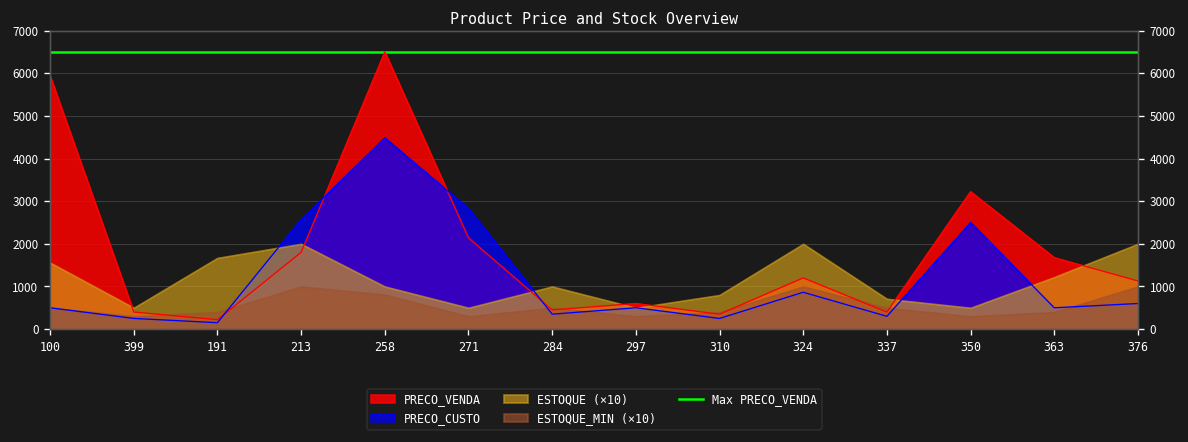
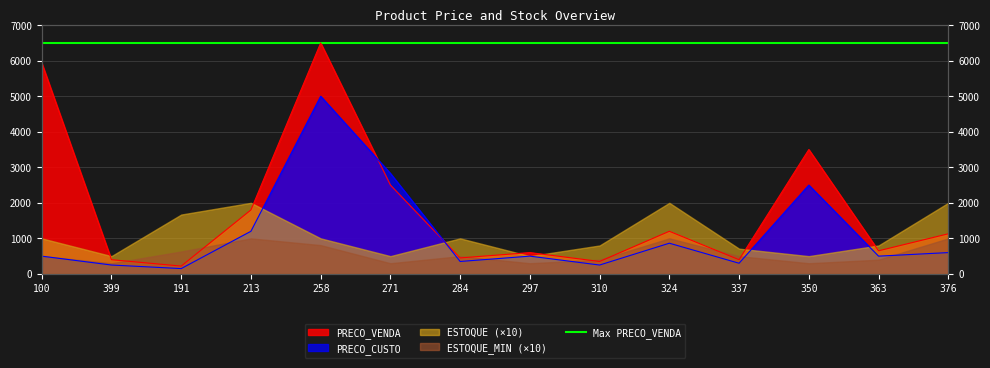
ESTOQUE (×10), 100: 1600 -> 1000
ESTOQUE_MIN (×10), 191: 400 -> 600
PRECO_CUSTO, 213: 2600 -> 1200
PRECO_CUSTO, 258: 4500 -> 5000
PRECO_VENDA, 271: 2100 -> 2500
PRECO_VENDA, 350: 3200 -> 3500
PRECO_VENDA, 363: 1700 -> 700
ESTOQUE (×10), 363: 1200 -> 800
